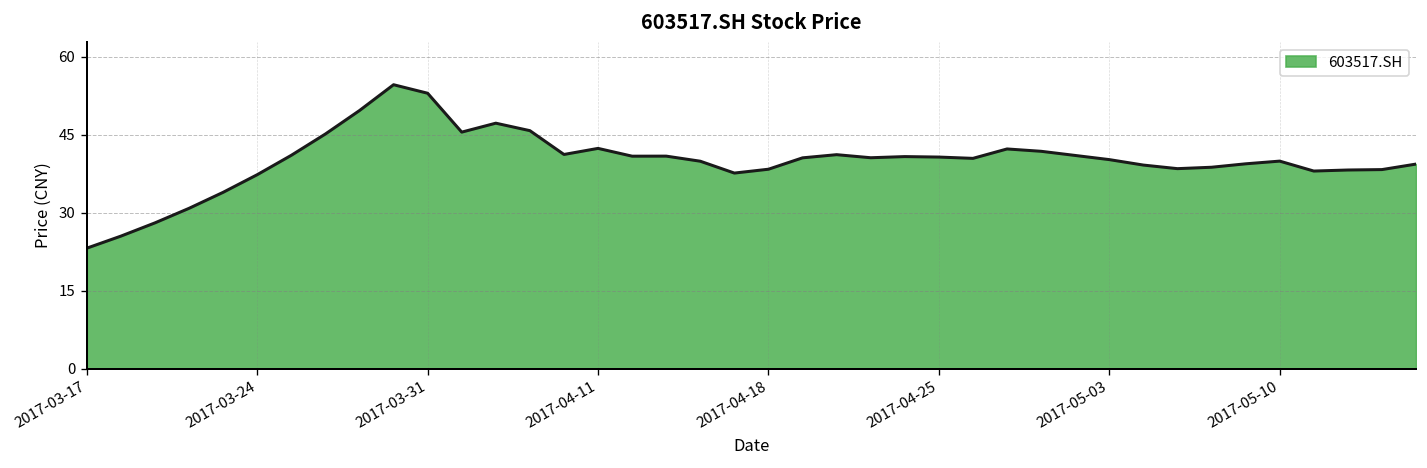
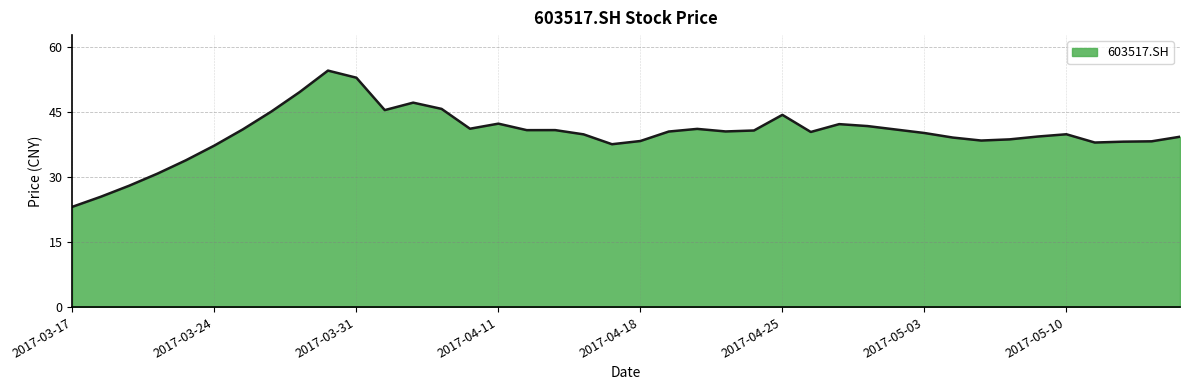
2017-04-25: 41 -> 44
